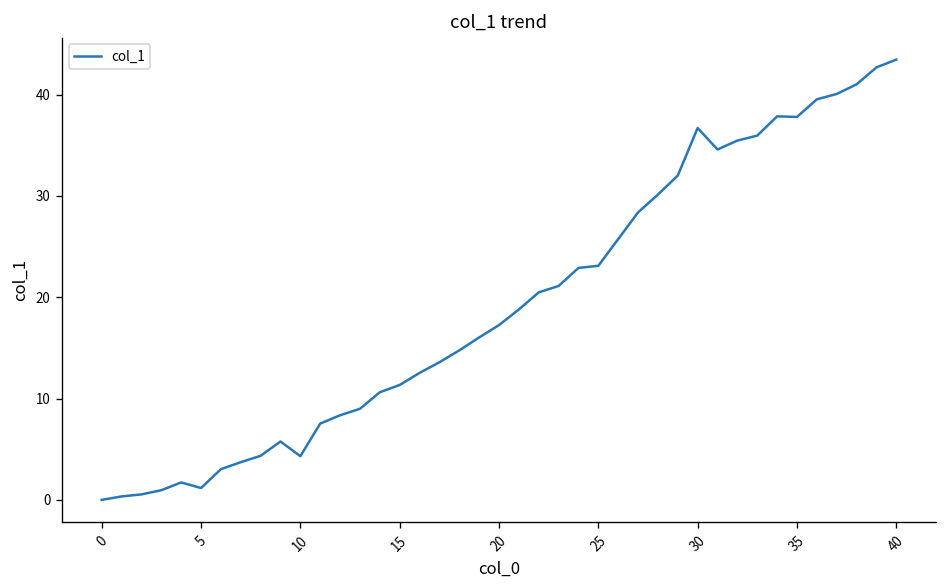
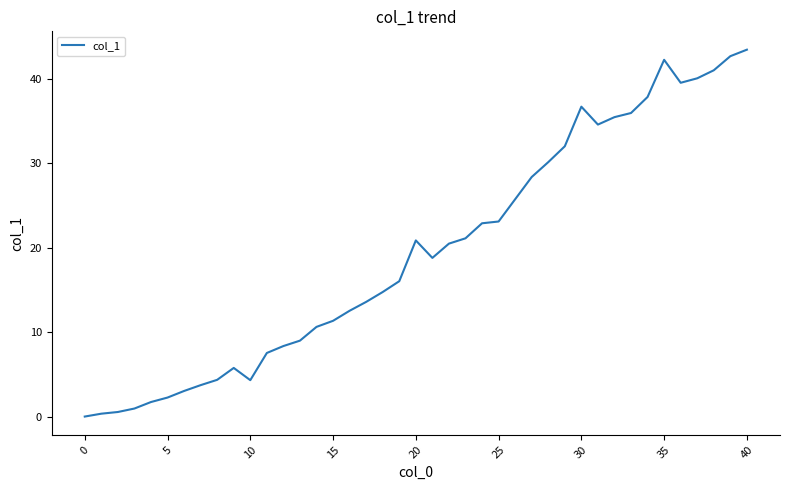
5: 1 -> 2
20: 17 -> 21
35: 38 -> 42
